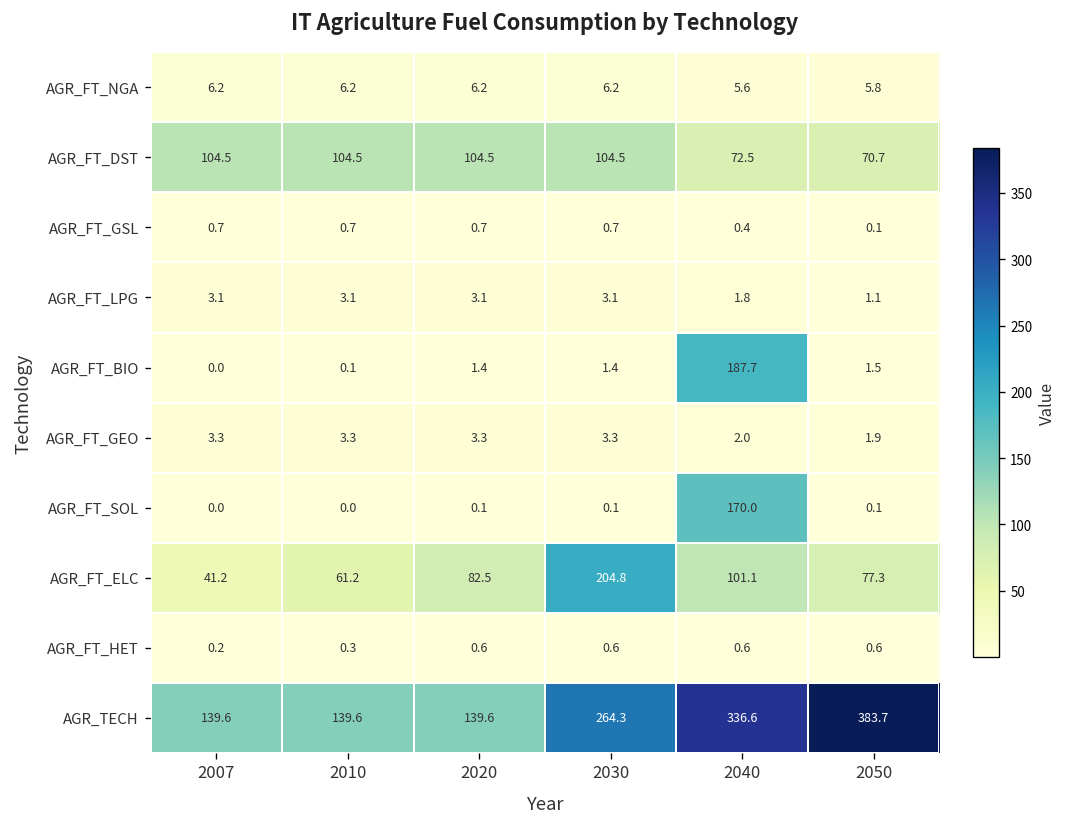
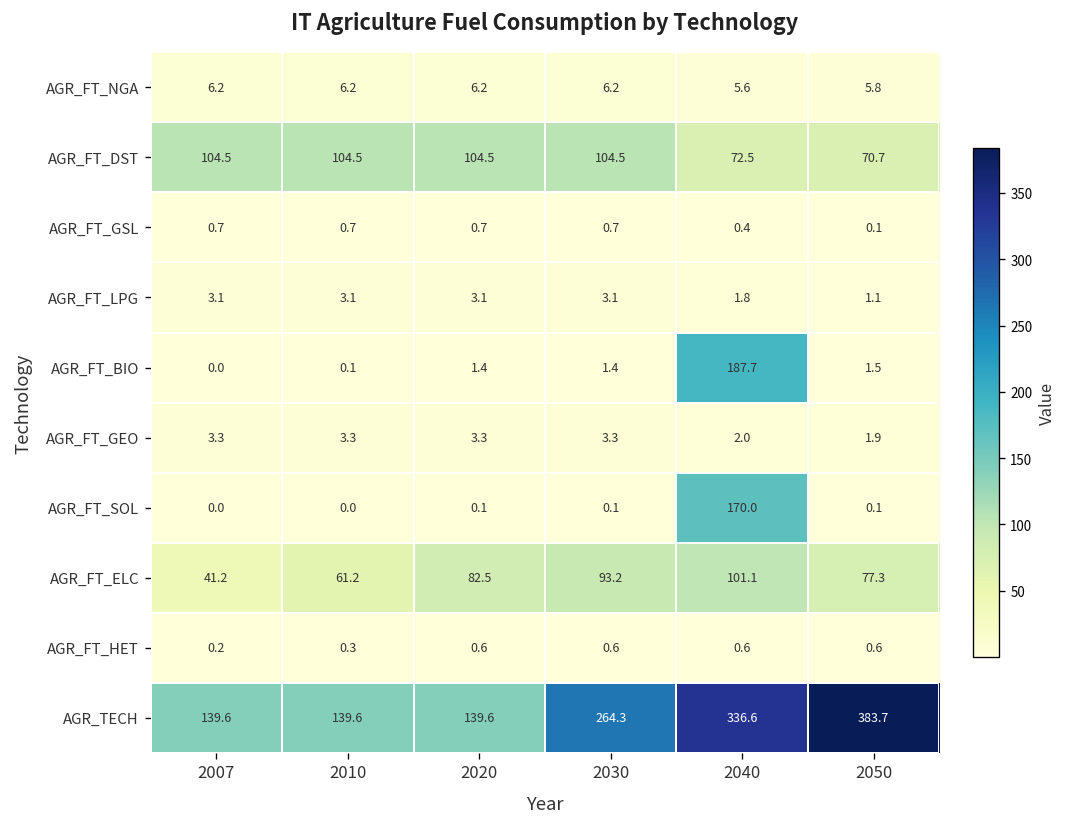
AGR_FT_ELC, 2030: 204.8 -> 93.2
